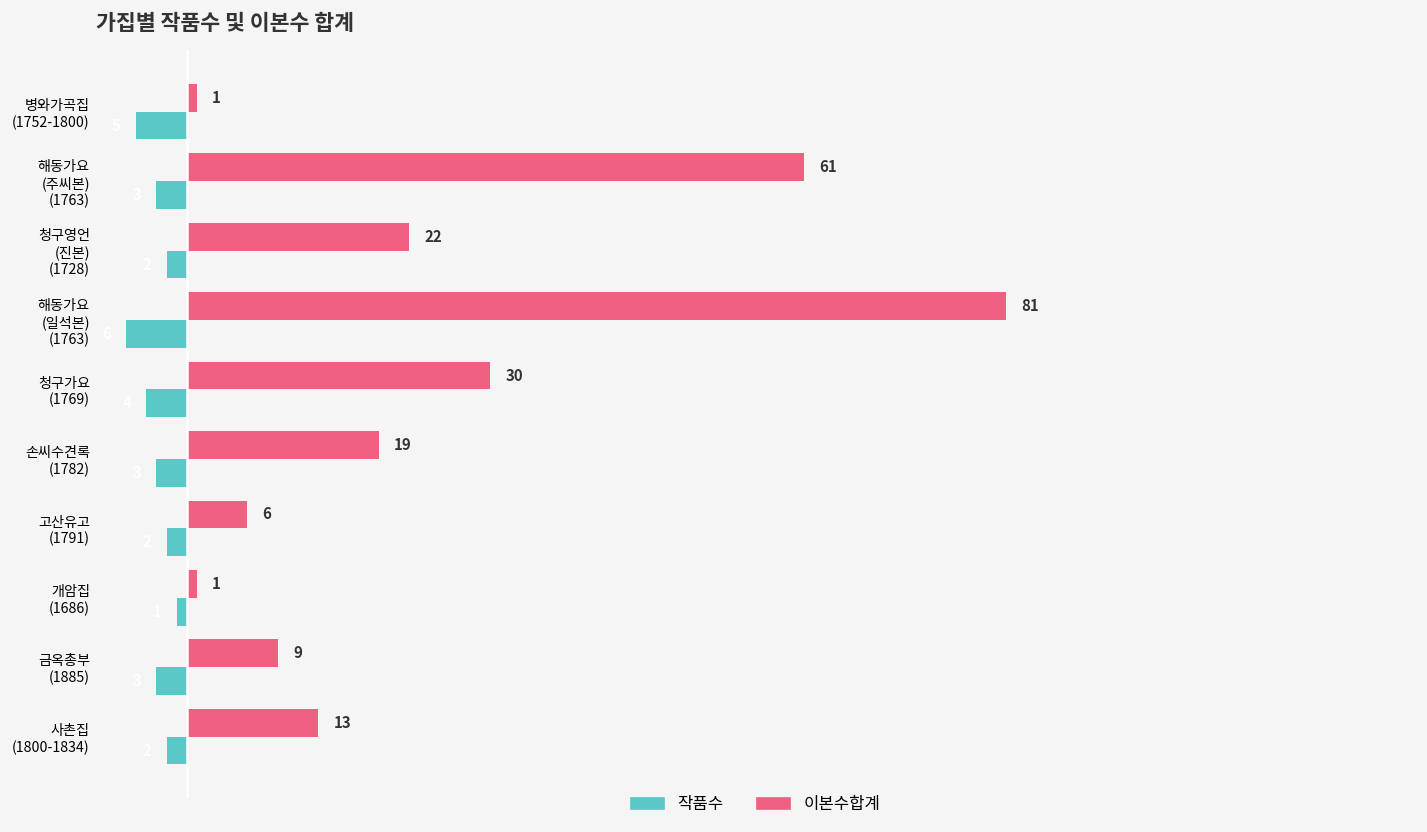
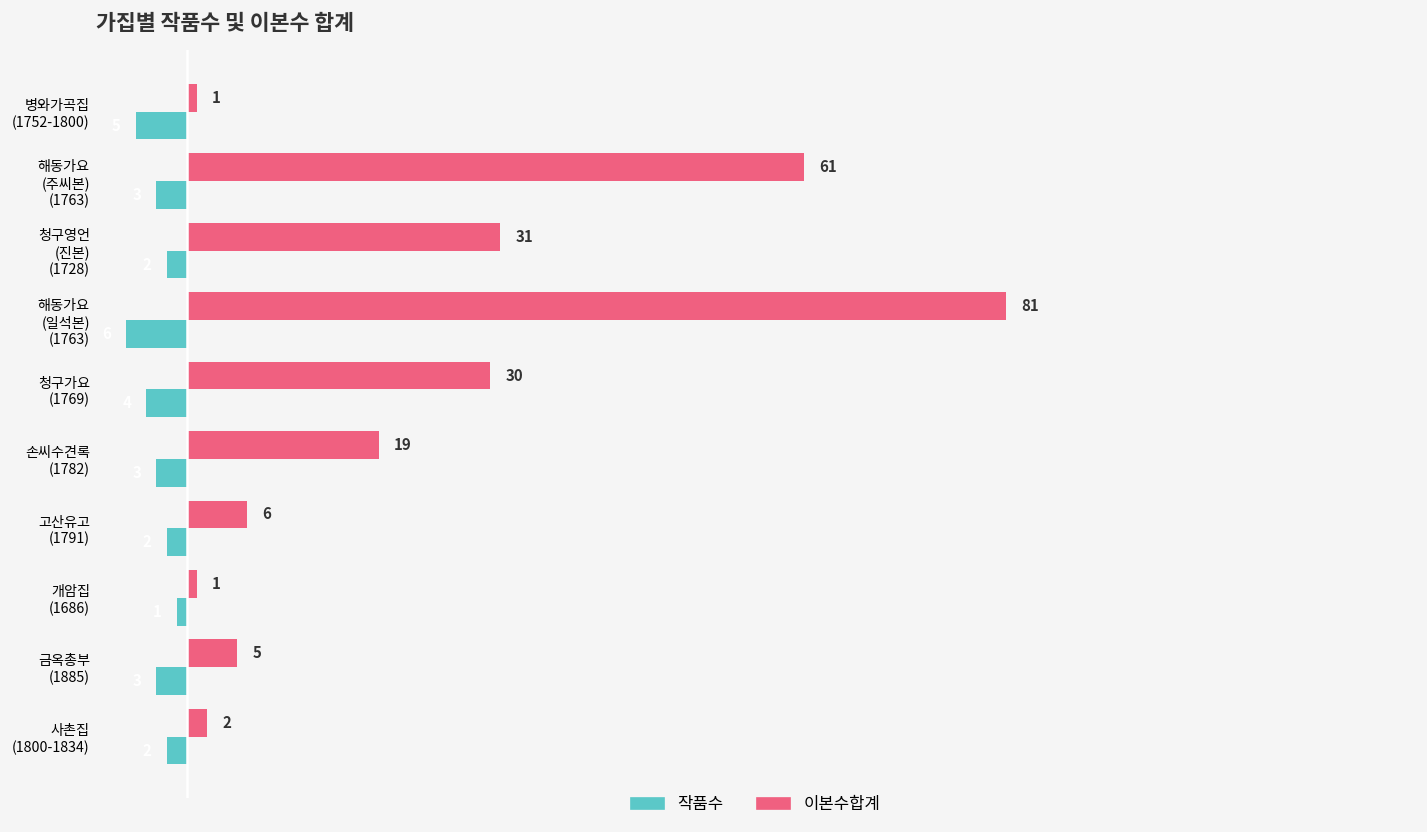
이본수합계, 청구영언 (진본) (1728): 22 -> 31
이본수합계, 금옥총부 (1885): 9 -> 5
이본수합계, 사촌집 (1800-1834): 13 -> 2
